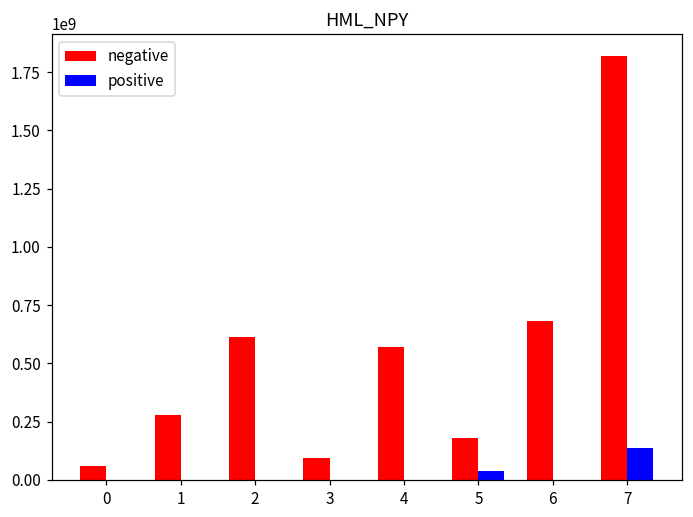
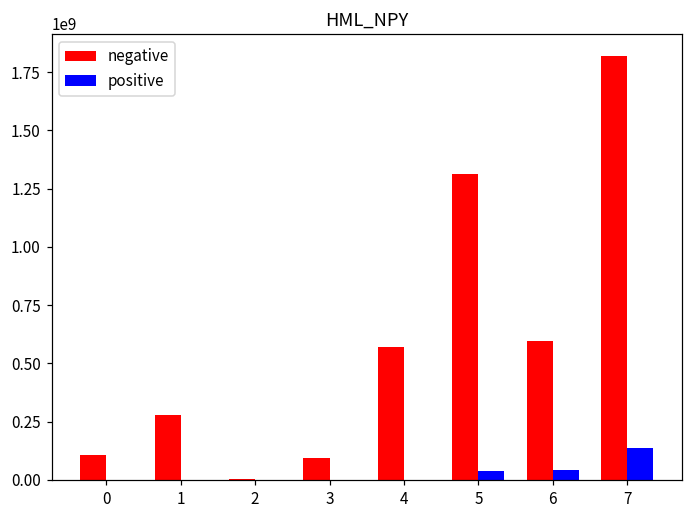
negative, 0: 60000000 -> 110000000
negative, 2: 610000000 -> 0
negative, 5: 180000000 -> 1310000000
negative, 6: 680000000 -> 600000000
positive, 6: 0 -> 40000000
